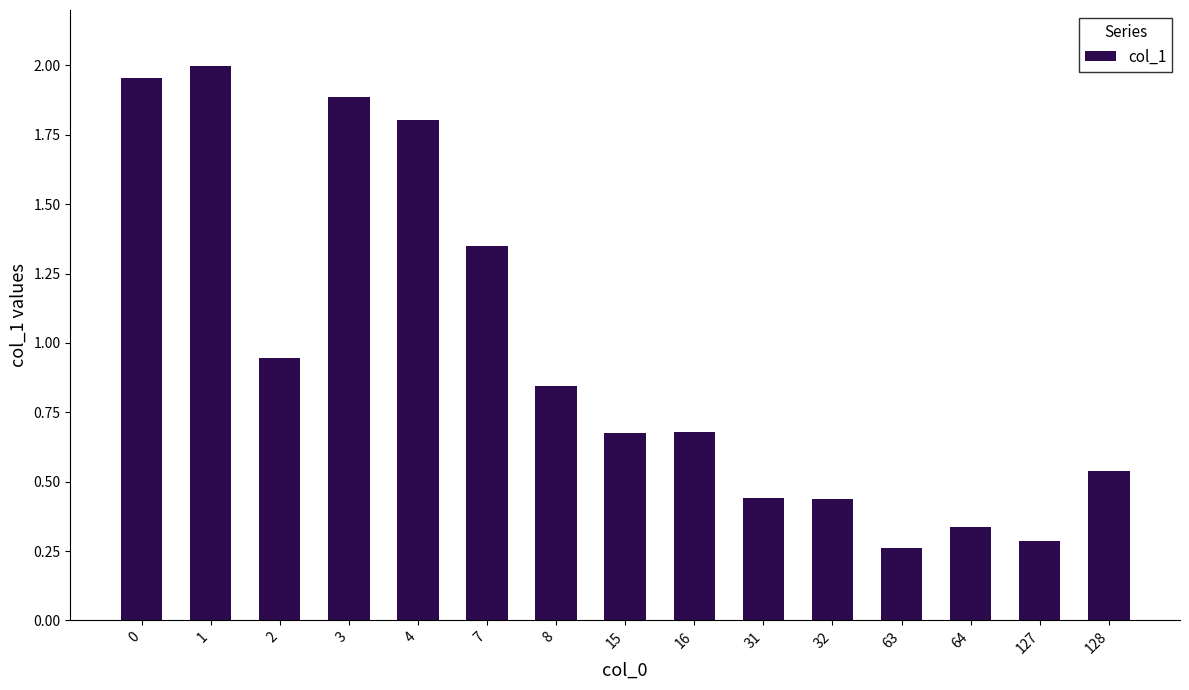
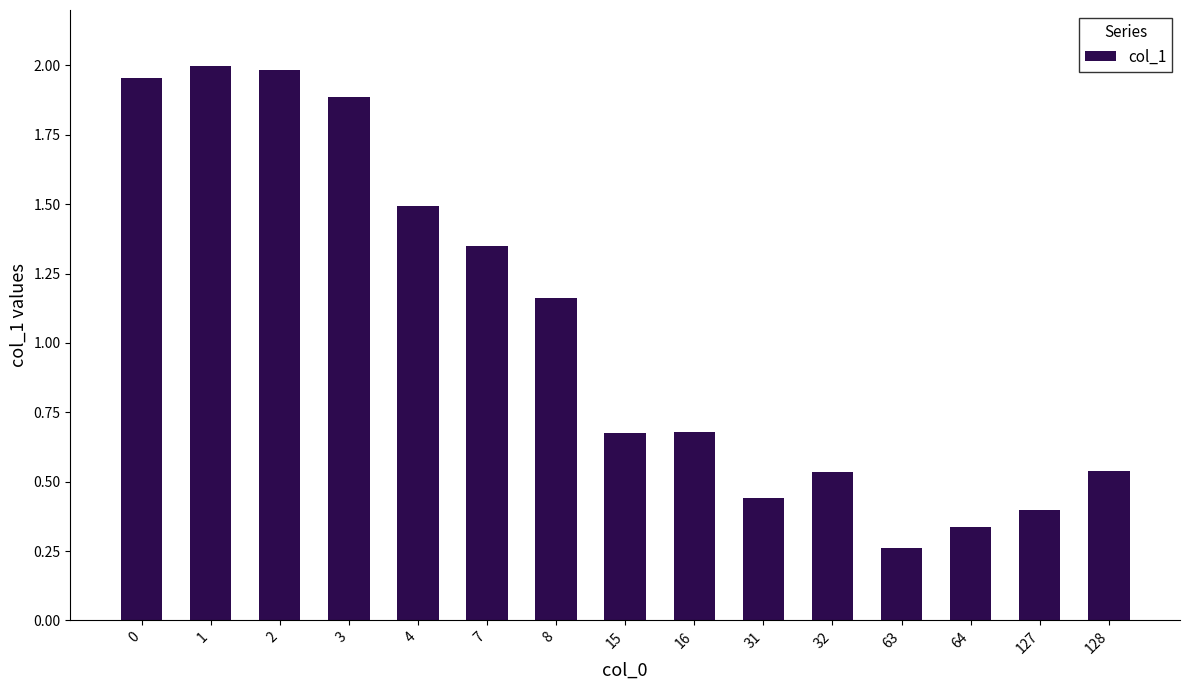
2: 0.95 -> 1.98
4: 1.80 -> 1.49
8: 0.84 -> 1.16
32: 0.44 -> 0.53
127: 0.29 -> 0.40
